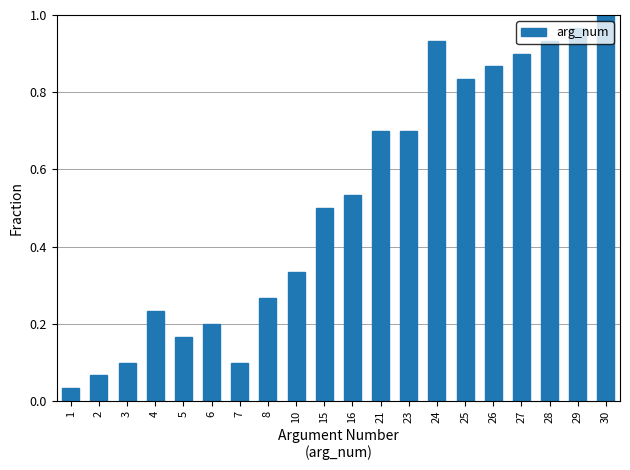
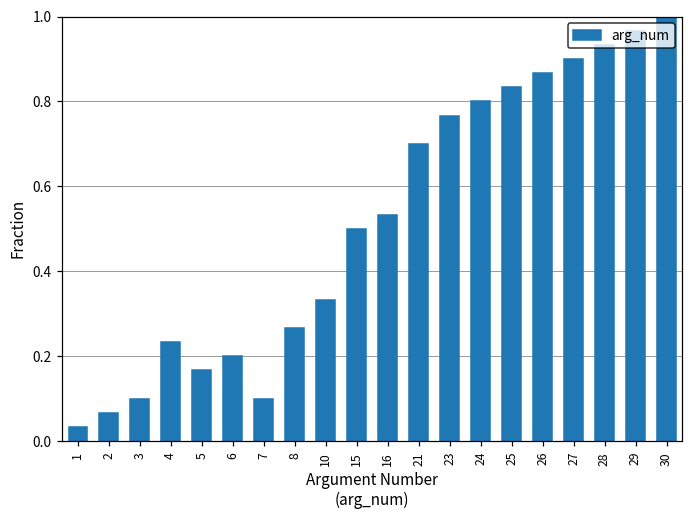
23: 0.70 -> 0.77
24: 0.93 -> 0.80
